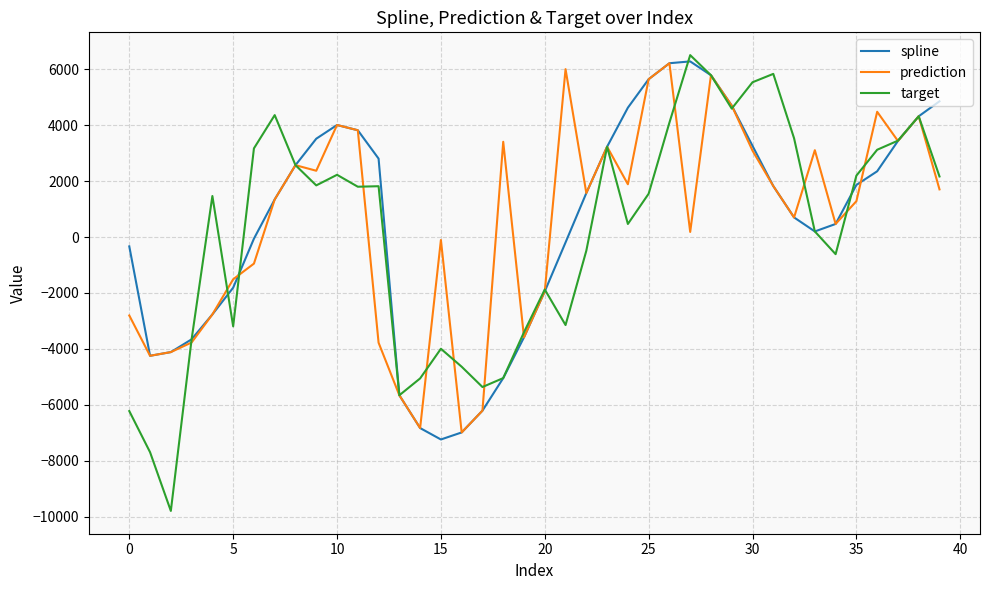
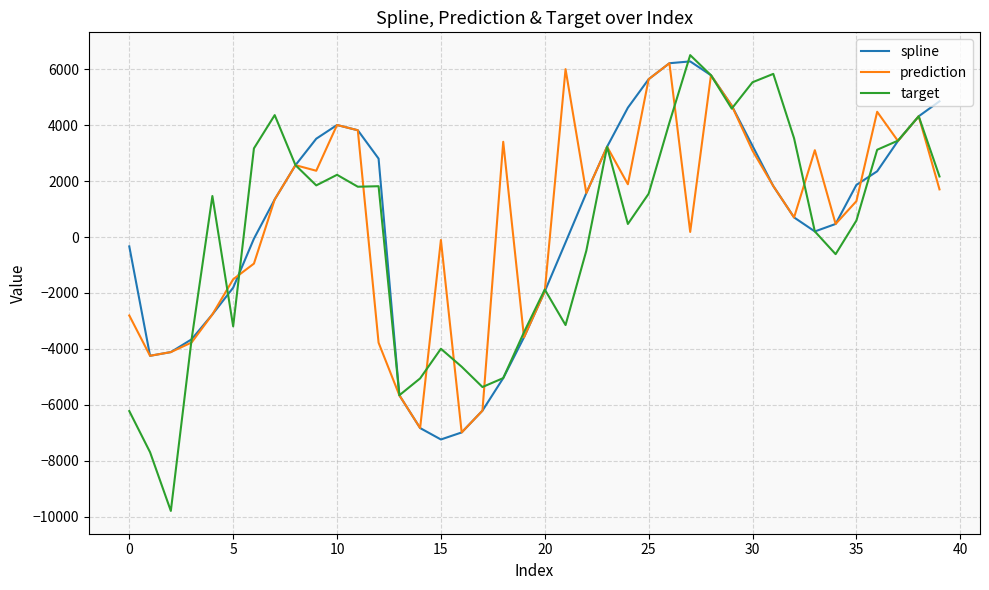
target, 35: 2200 -> 600
